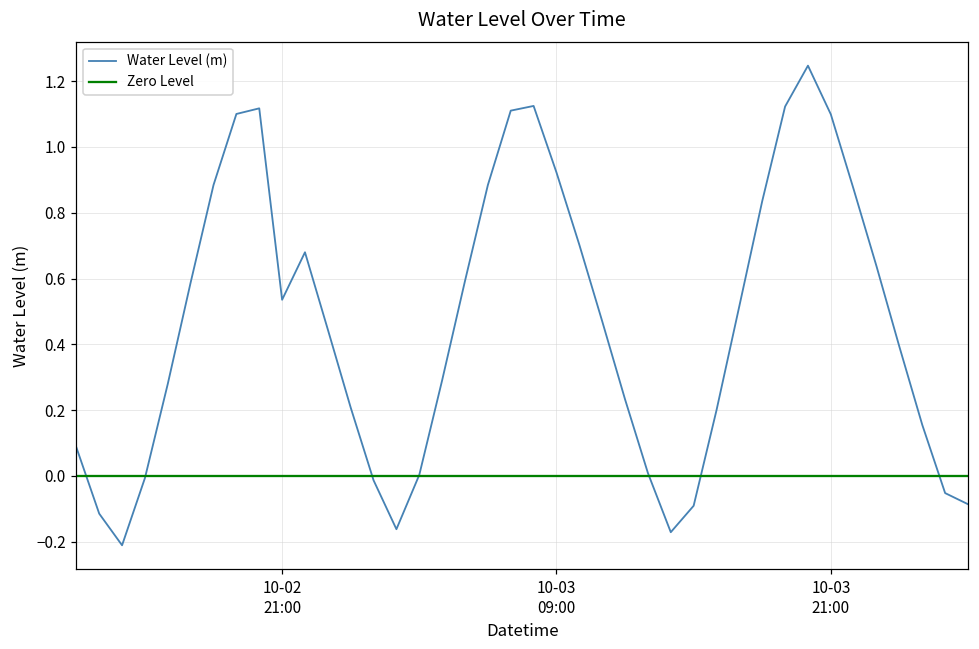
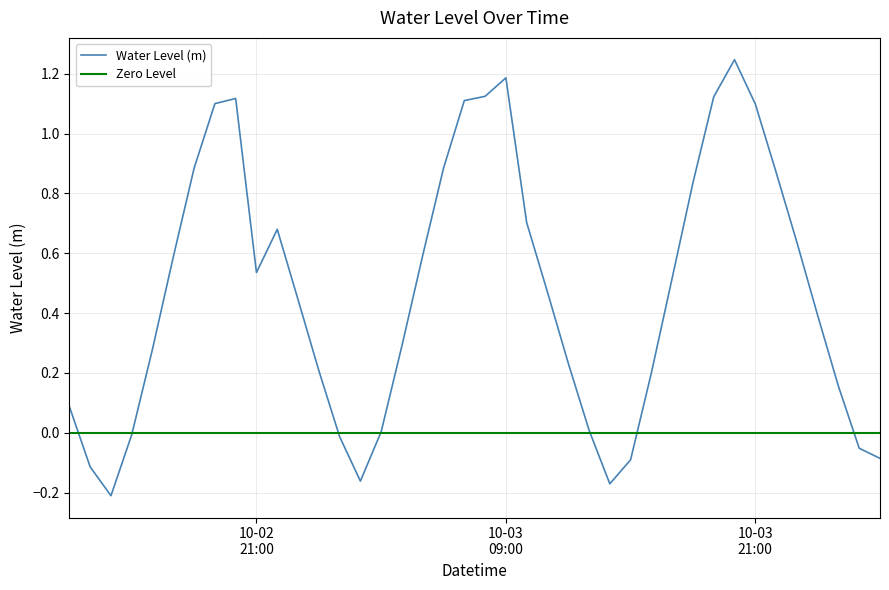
10-03 09:00: 0.92 -> 1.19
